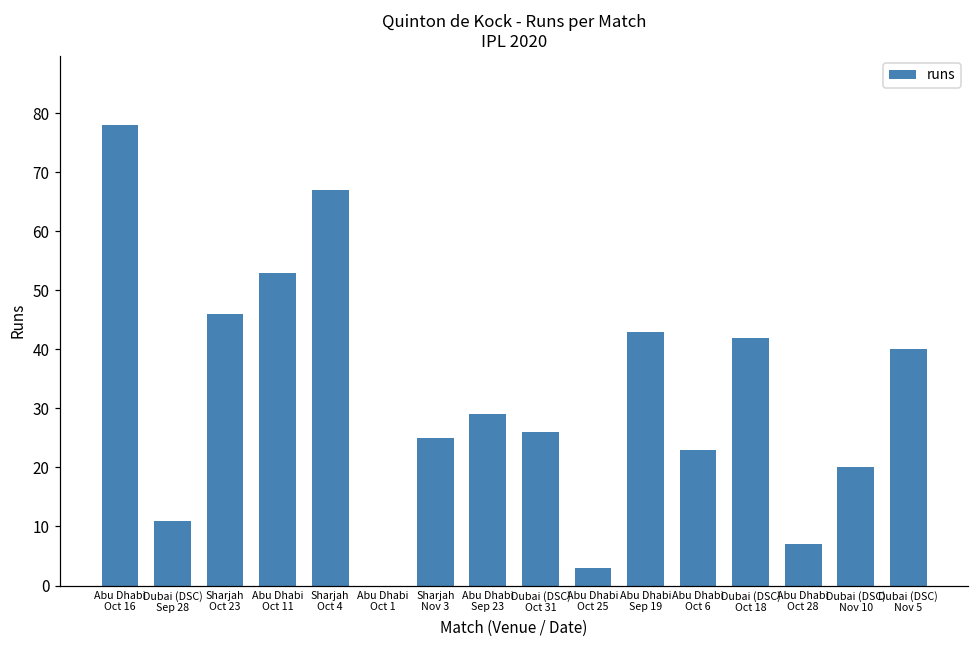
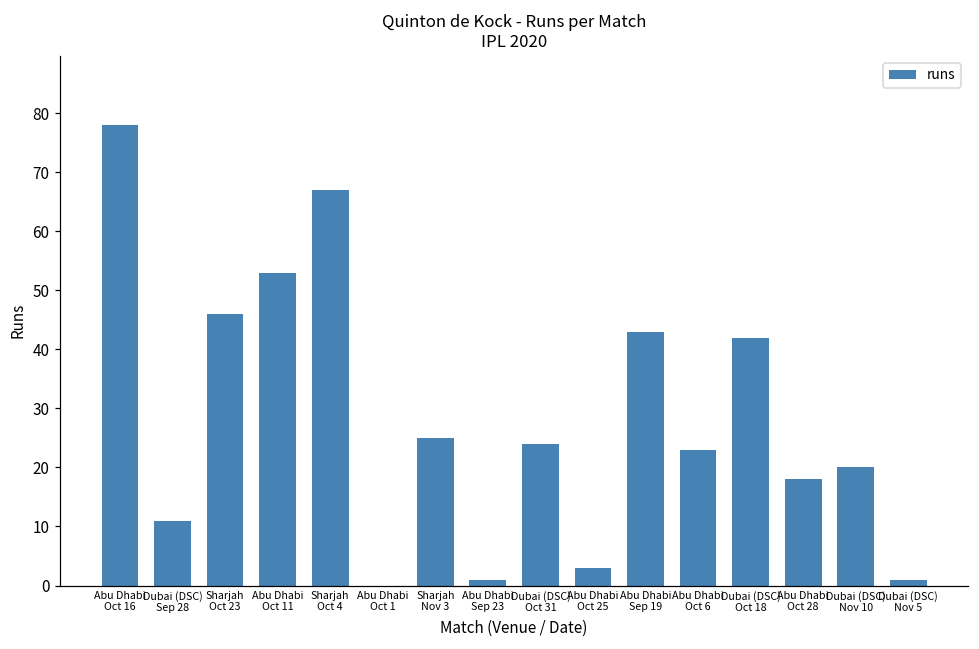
Abu Dhabi Sep 23: 29 -> 1
Dubai (DSC) Oct 31: 26 -> 24
Abu Dhabi Oct 28: 7 -> 18
Dubai (DSC) Nov 5: 40 -> 1
